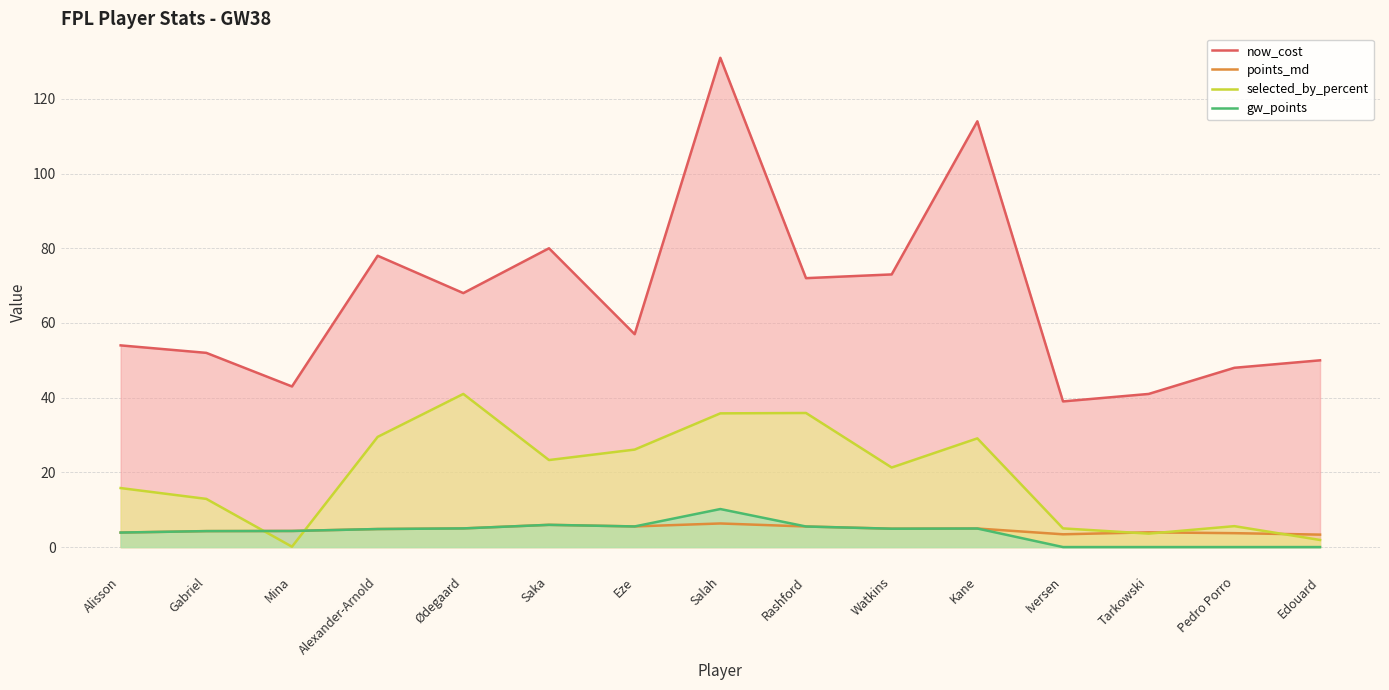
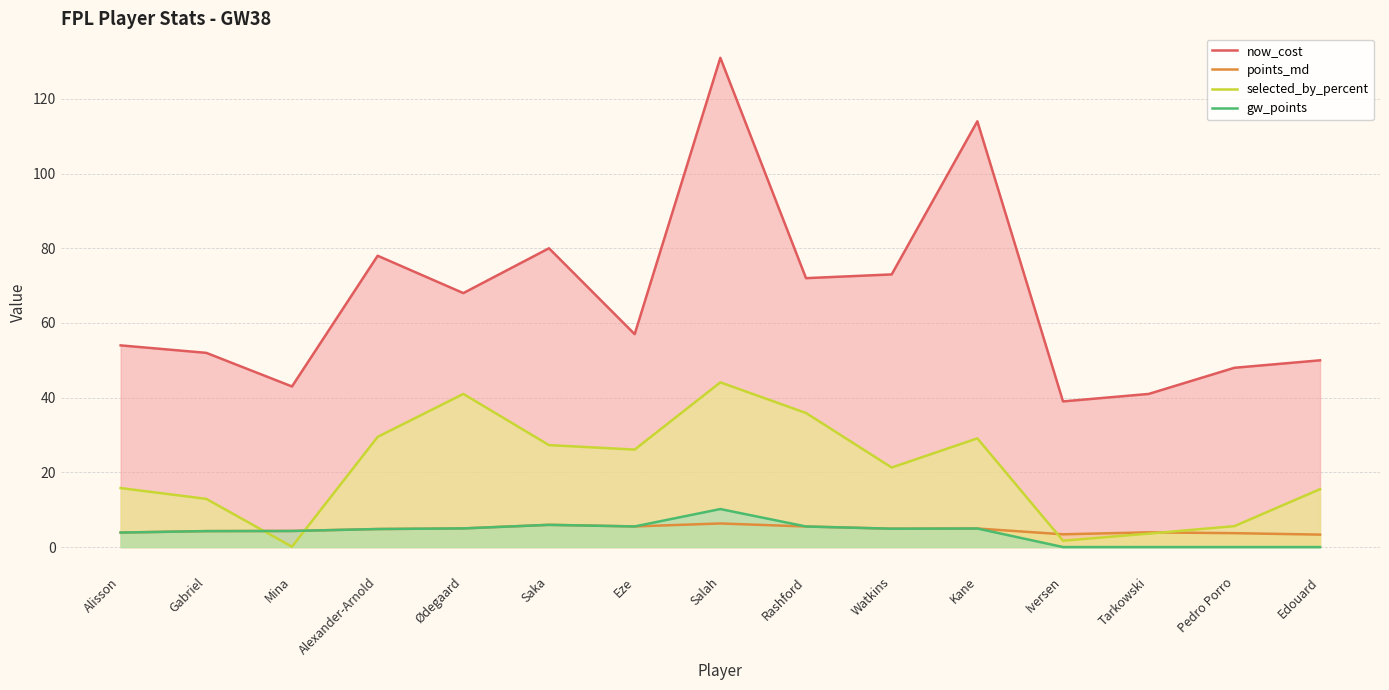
selected_by_percent, Saka: 23 -> 27
selected_by_percent, Salah: 36 -> 44
selected_by_percent, Iversen: 5 -> 2
selected_by_percent, Edouard: 2 -> 16
